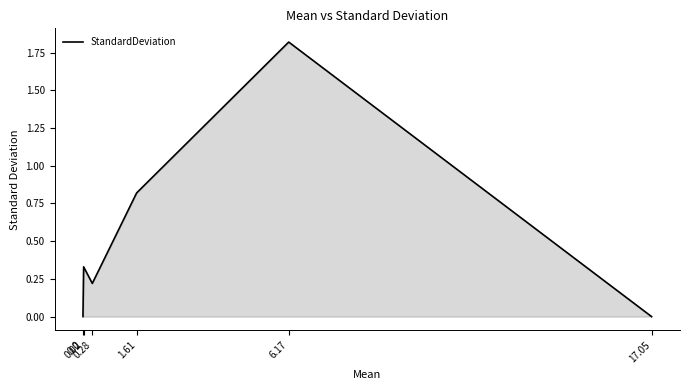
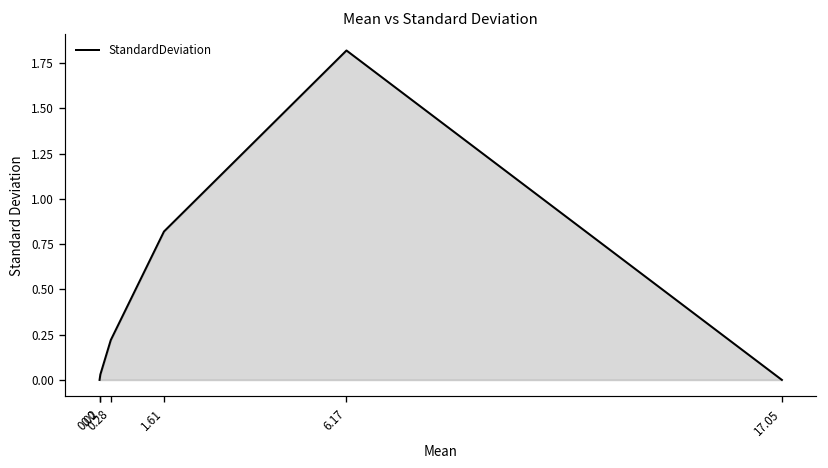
0.02: 0.33 -> 0.03
